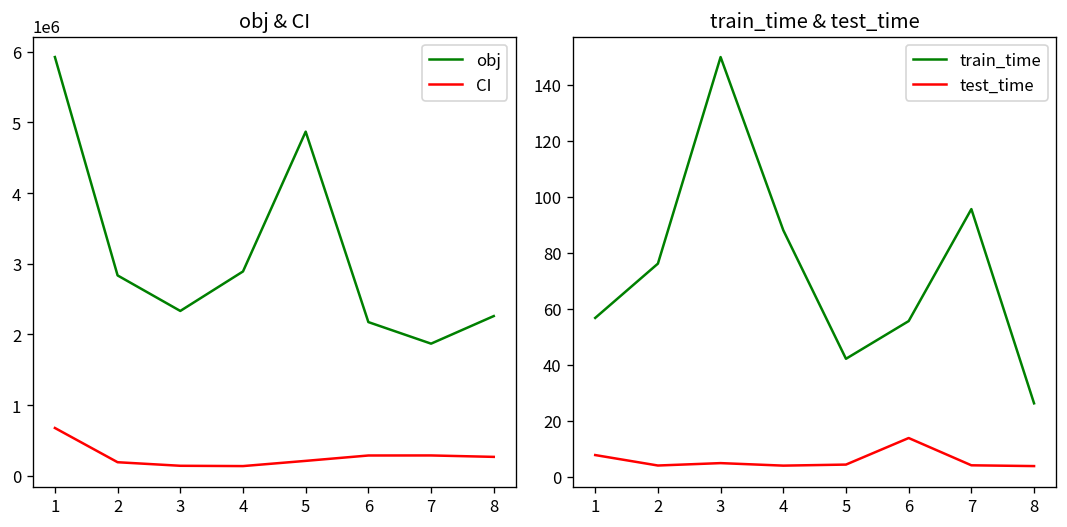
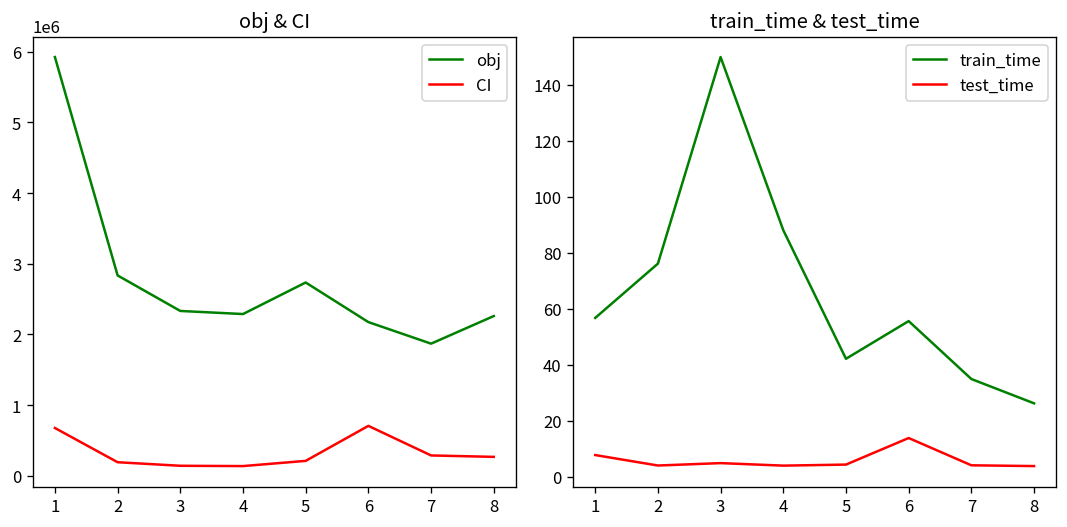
obj & CI, obj, 4: 2900000 -> 2300000
obj & CI, obj, 5: 4900000 -> 2700000
obj & CI, CI, 6: 300000 -> 700000
train_time & test_time, train_time, 7: 96 -> 35
